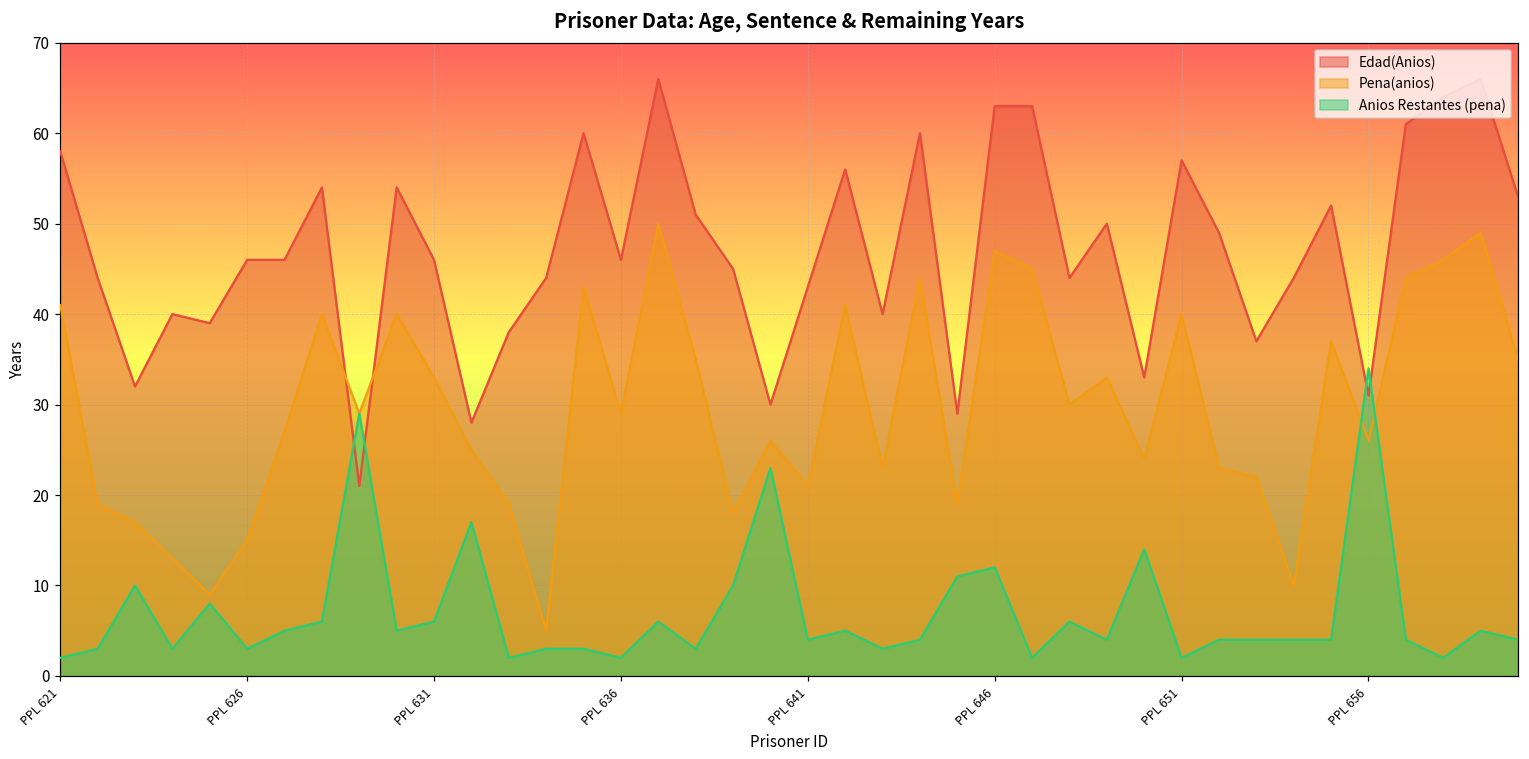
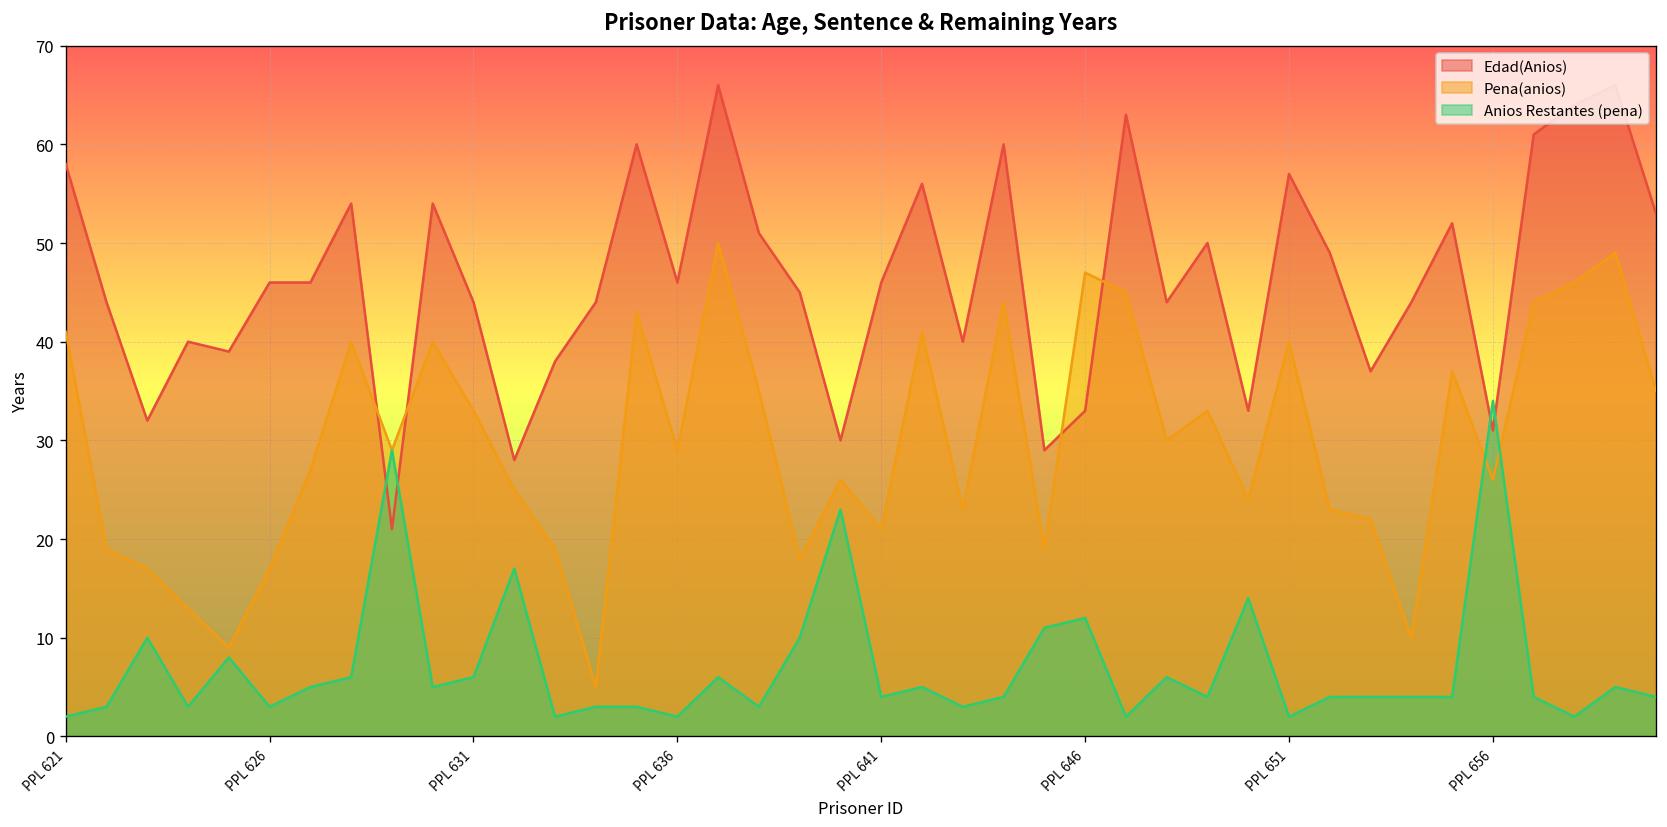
Pena(anios), PPL 626: 15 -> 17
Edad(Anios), PPL 631: 46 -> 44
Edad(Anios), PPL 641: 43 -> 46
Edad(Anios), PPL 646: 63 -> 33
